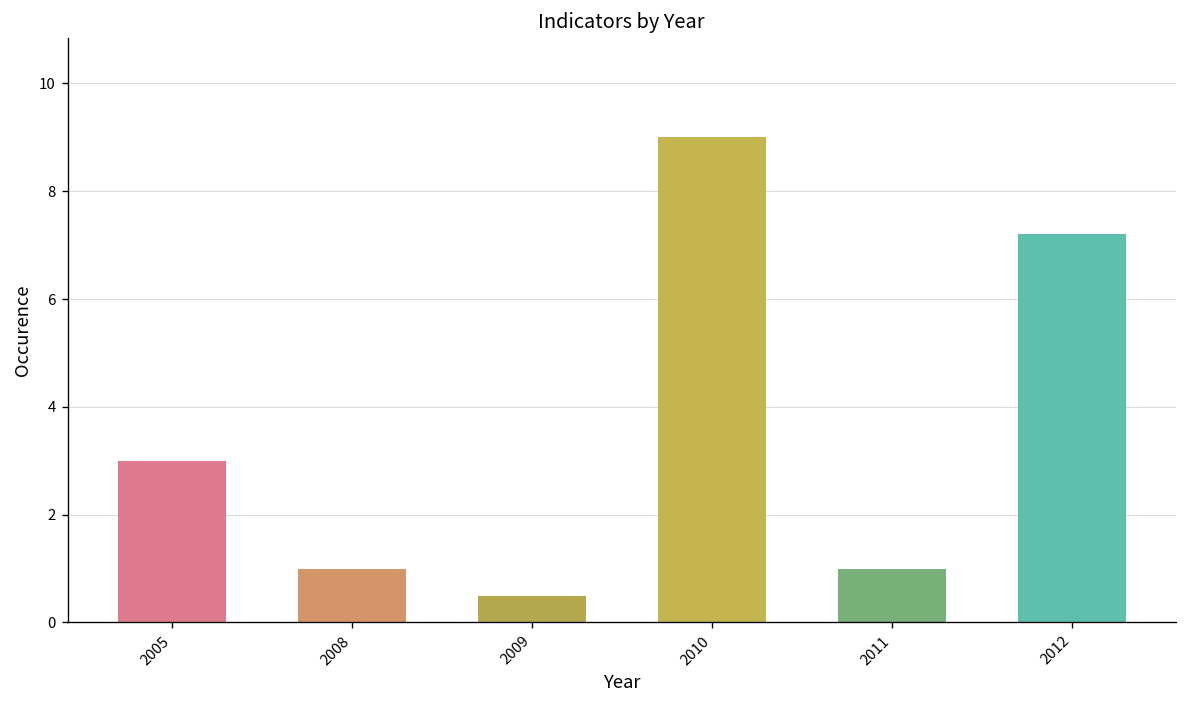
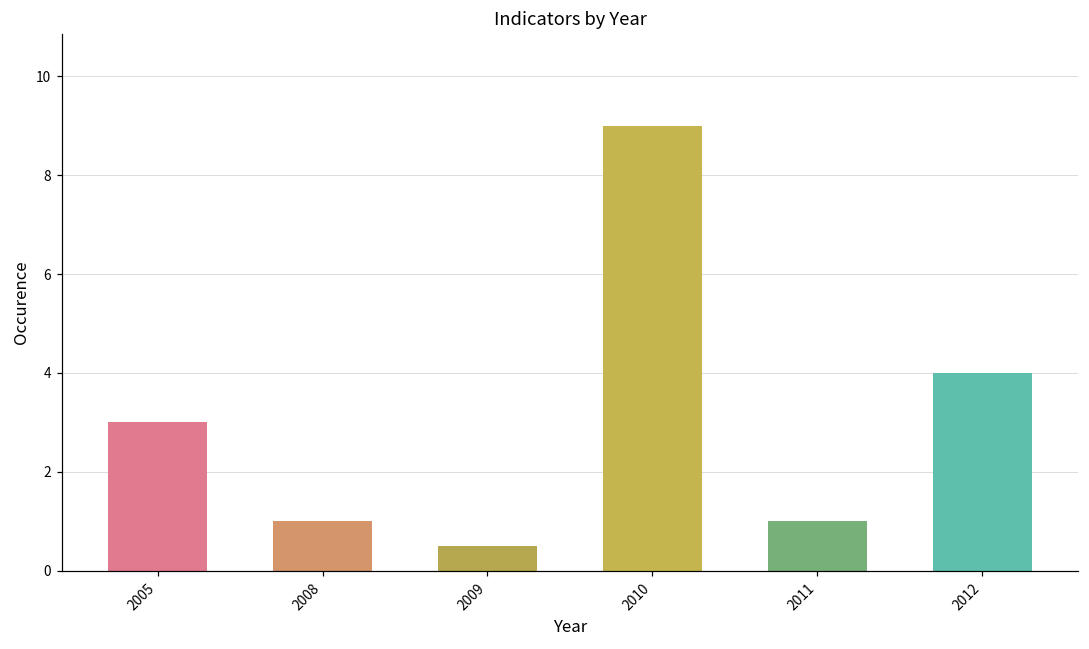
2012: 7.2 -> 4.0
